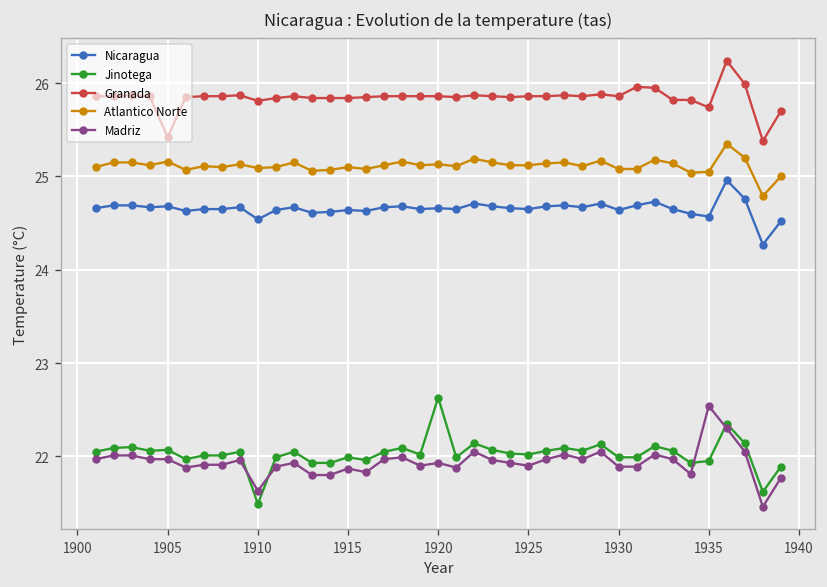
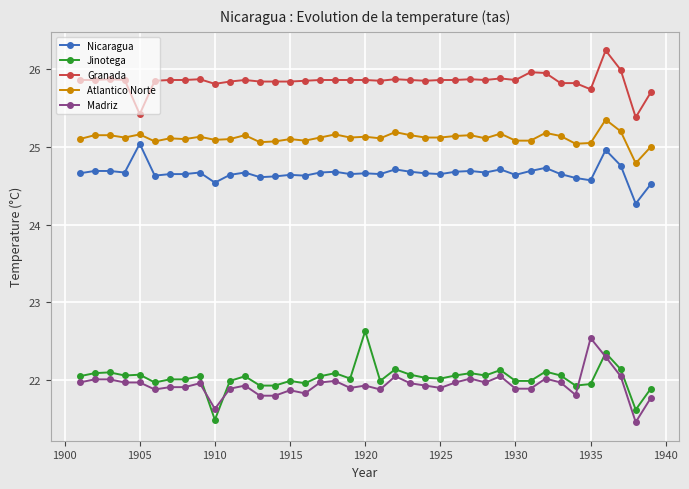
Nicaragua, 1905: 24.7 -> 25.0
